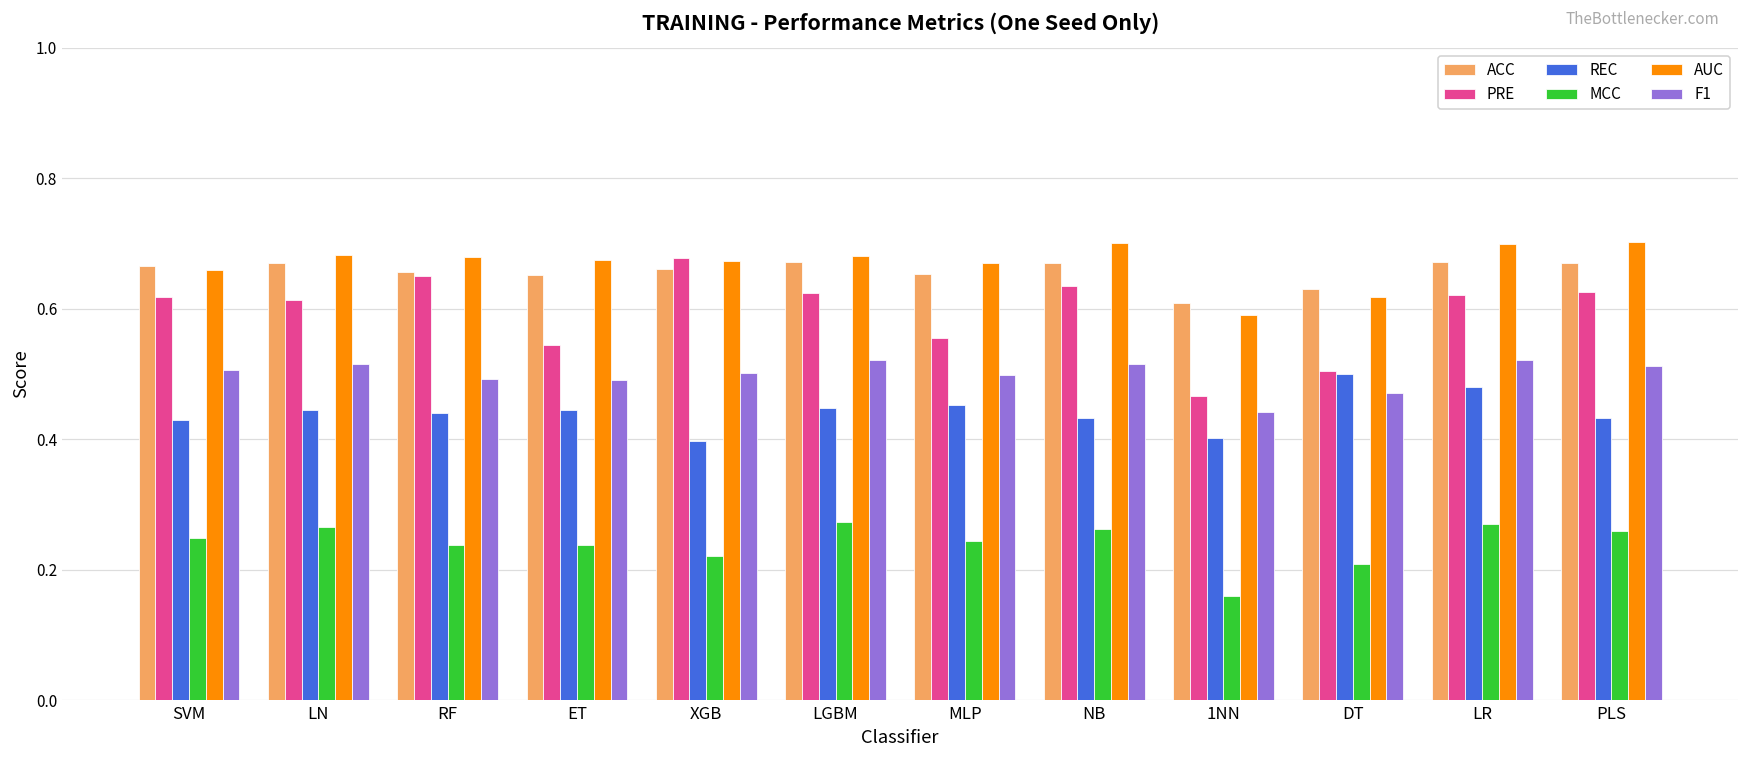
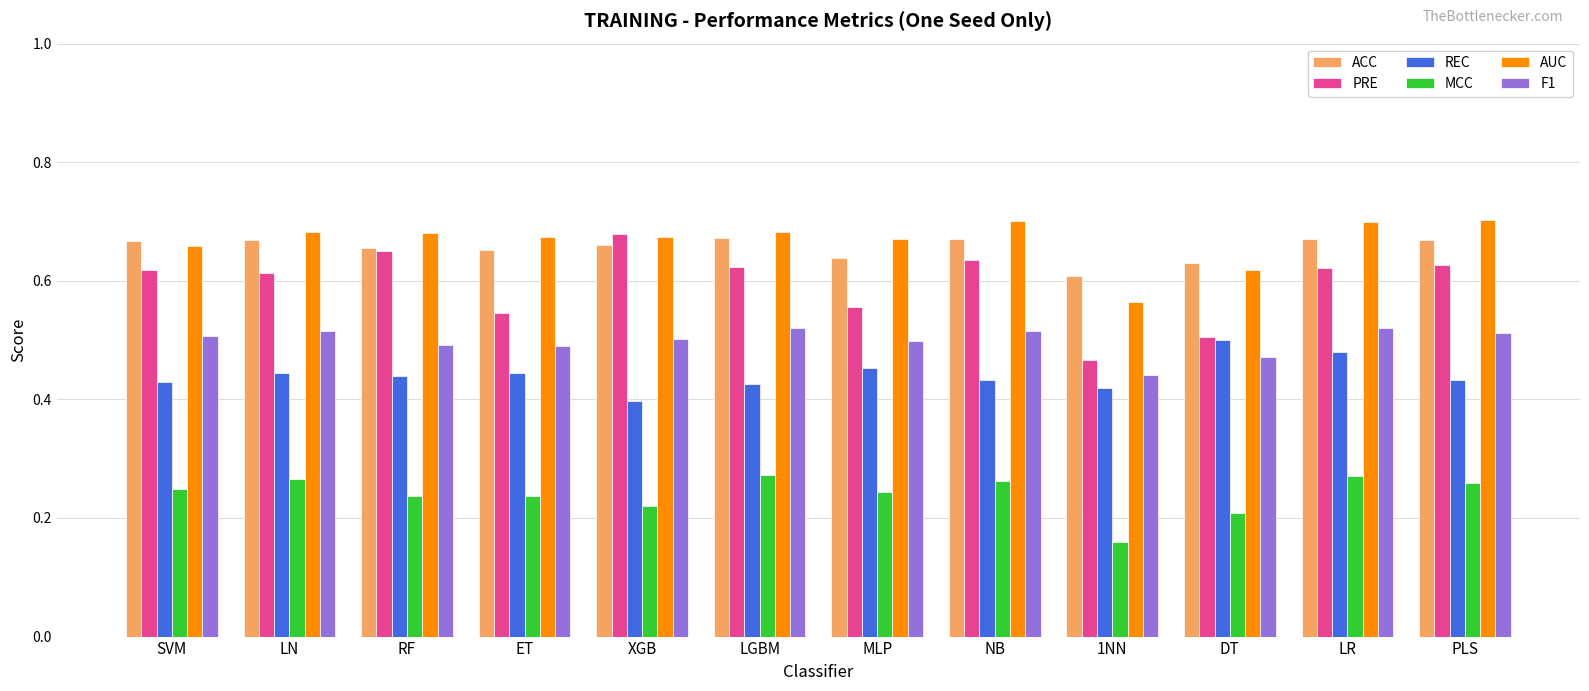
REC, LGBM: 0.45 -> 0.43
ACC, MLP: 0.65 -> 0.64
REC, 1NN: 0.40 -> 0.42
AUC, 1NN: 0.59 -> 0.56
